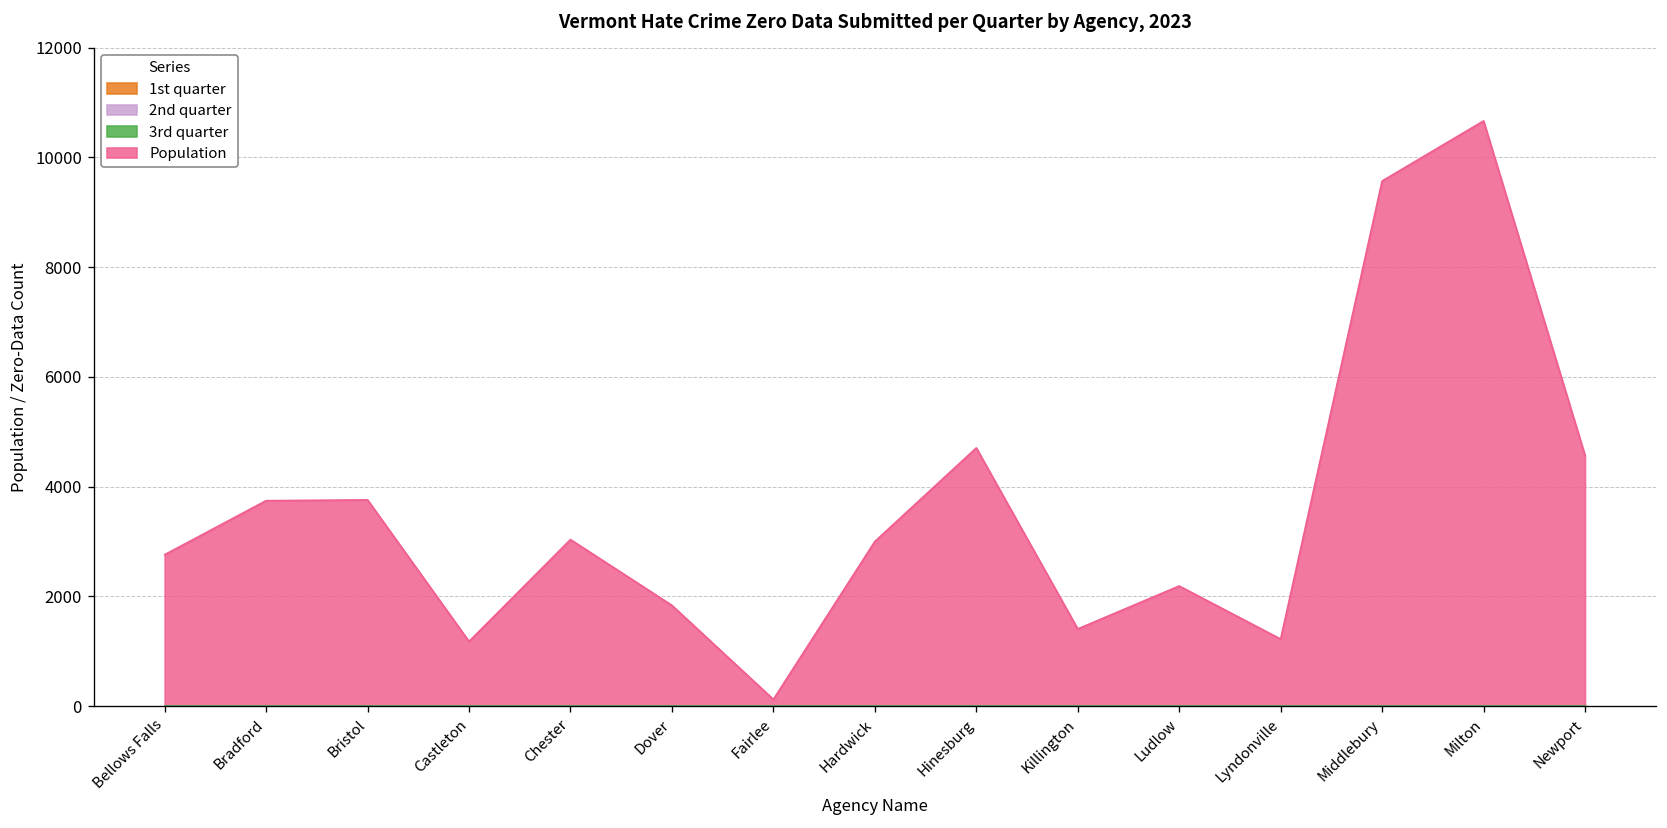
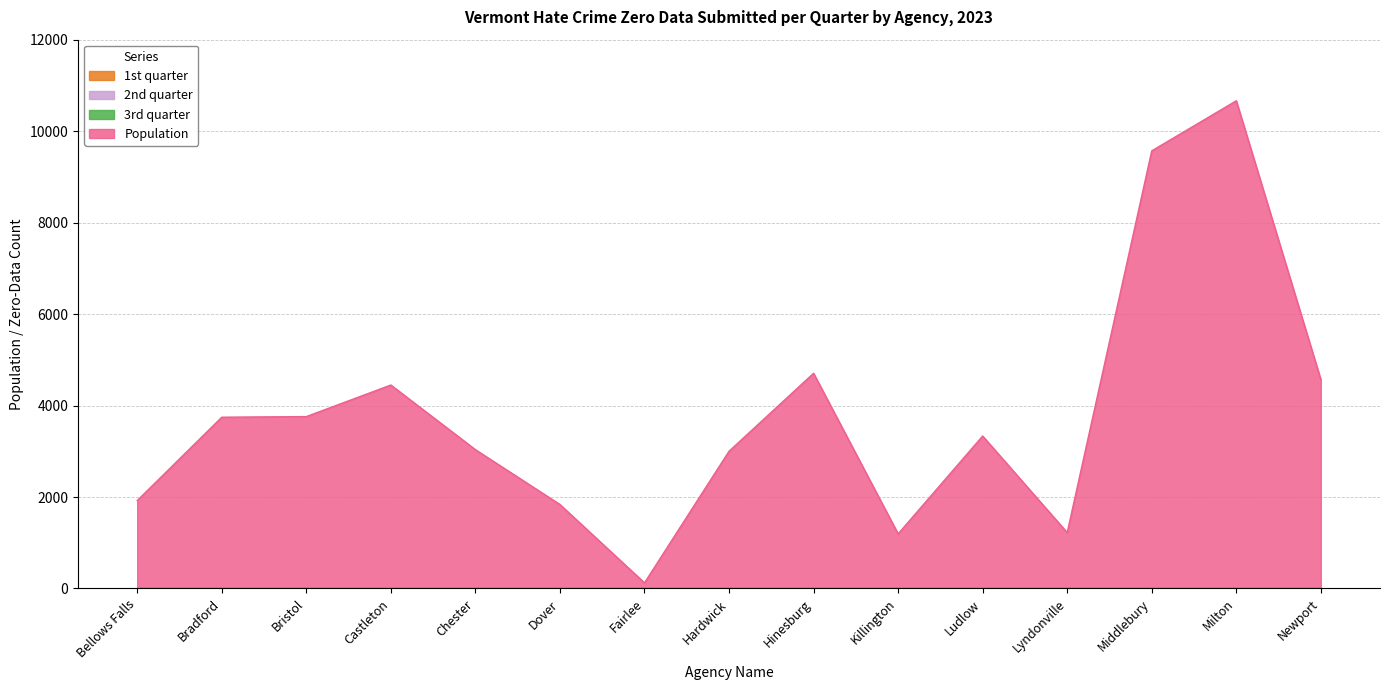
Population, Bellows Falls: 2800 -> 1900
Population, Castleton: 1200 -> 4400
Population, Killington: 1400 -> 1200
Population, Ludlow: 2200 -> 3300
